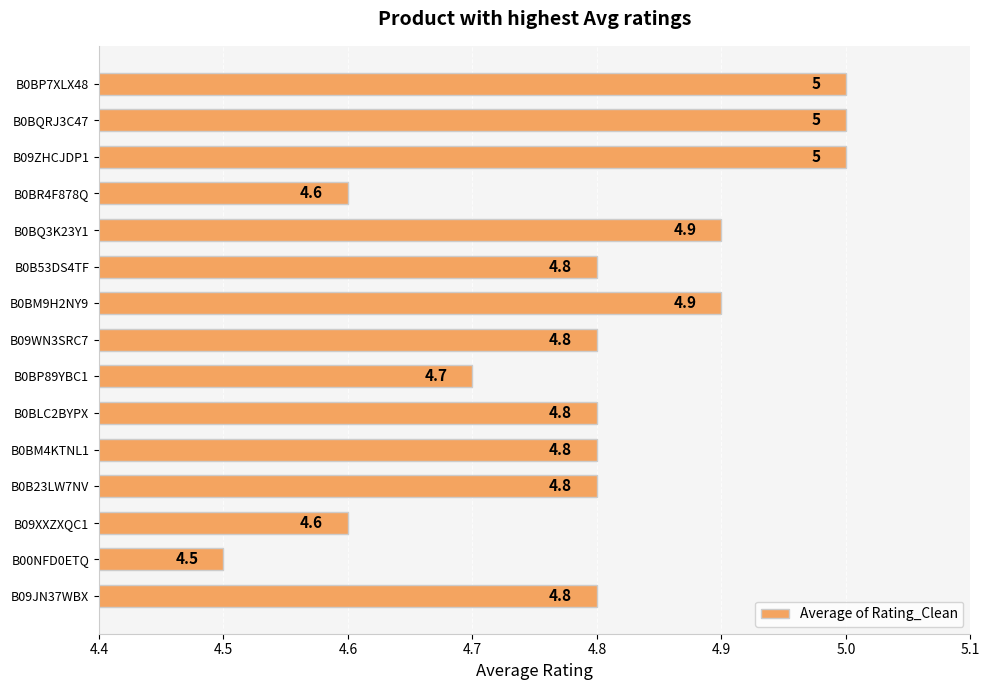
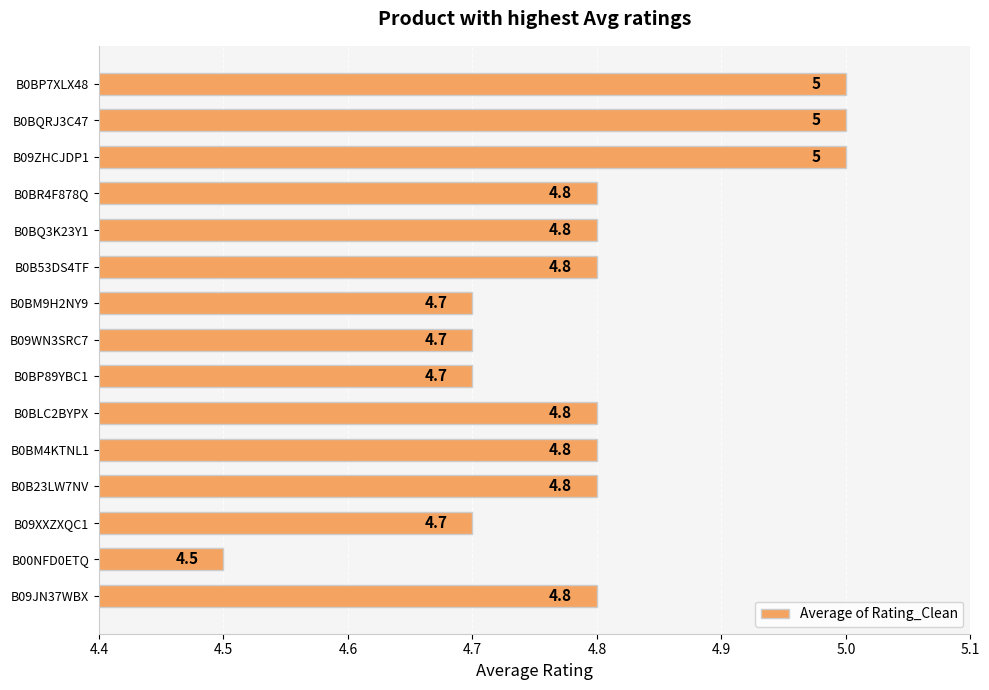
B0BR4F878Q: 4.6 -> 4.8
B0BQ3K23Y1: 4.9 -> 4.8
B0BM9H2NY9: 4.9 -> 4.7
B09WN3SRC7: 4.8 -> 4.7
B09XXZXQC1: 4.6 -> 4.7
